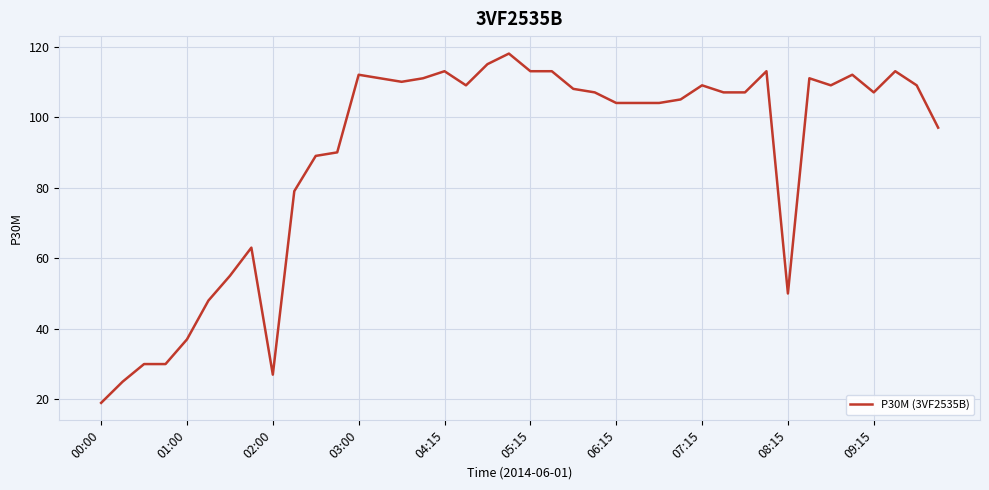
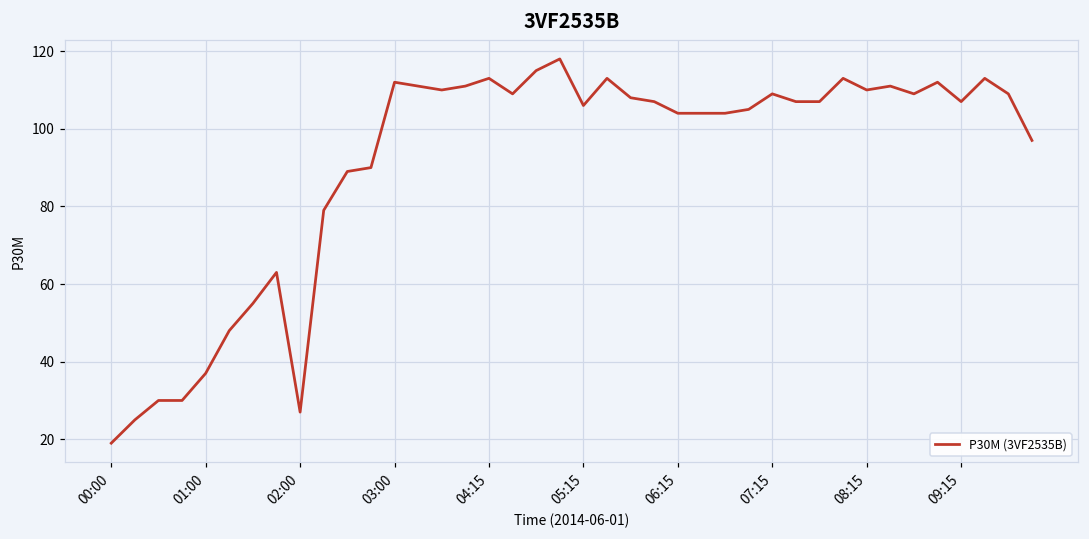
05:15: 113 -> 106
08:15: 50 -> 110
